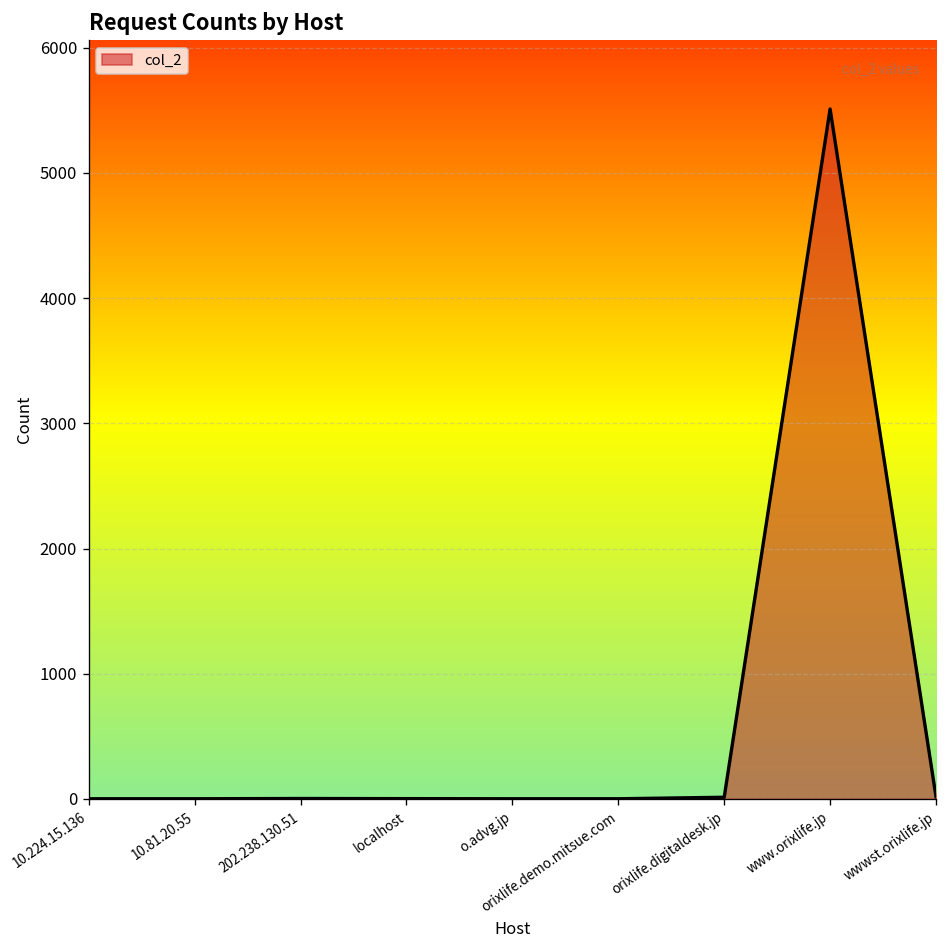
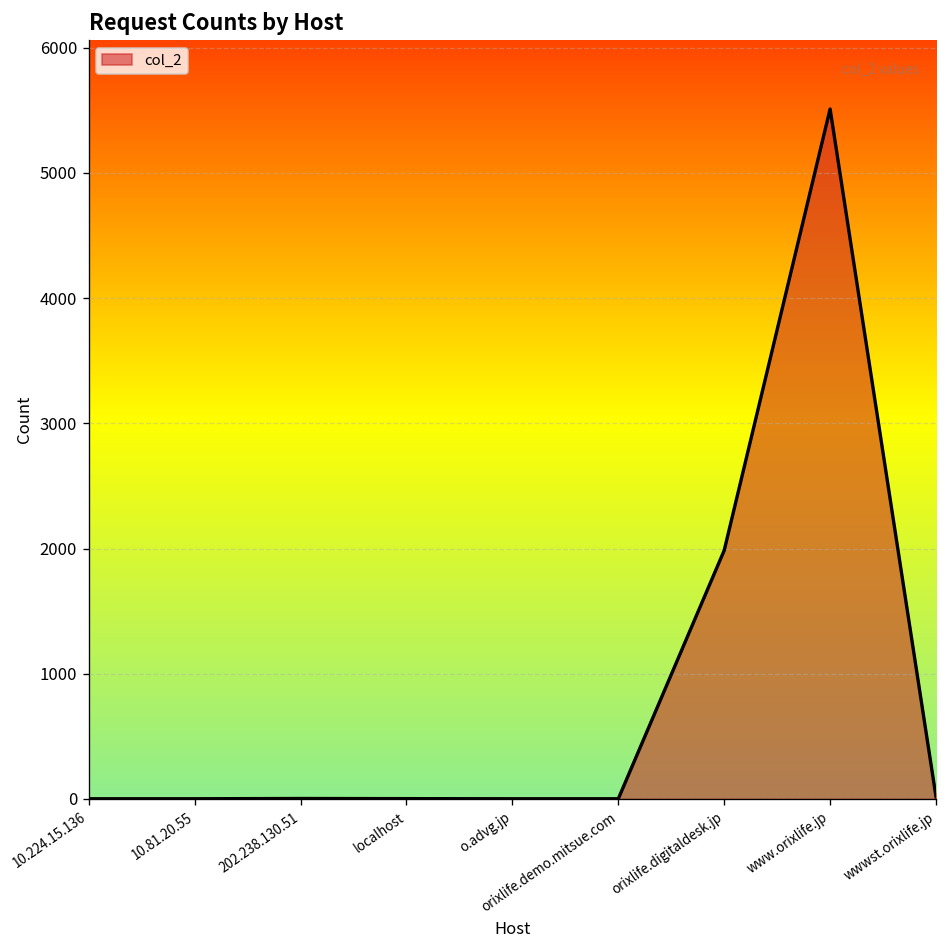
orixlife.digitaldesk.jp: 10 -> 1990
